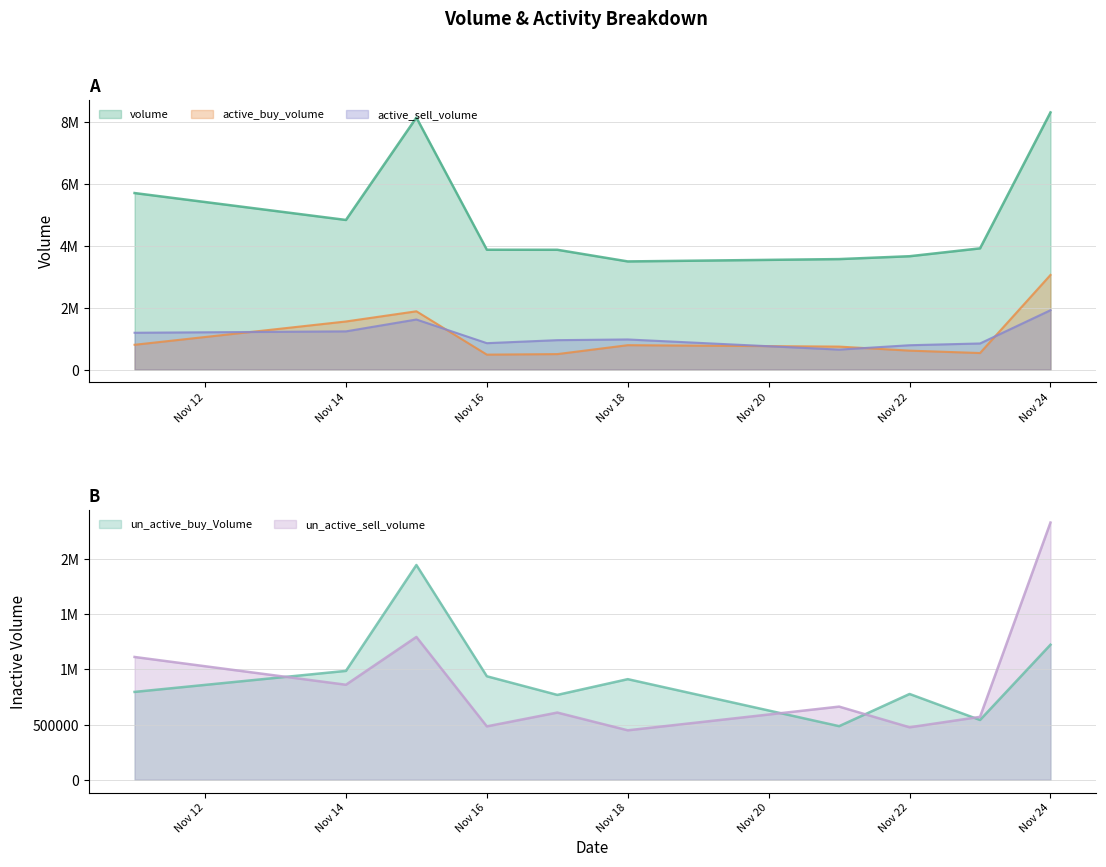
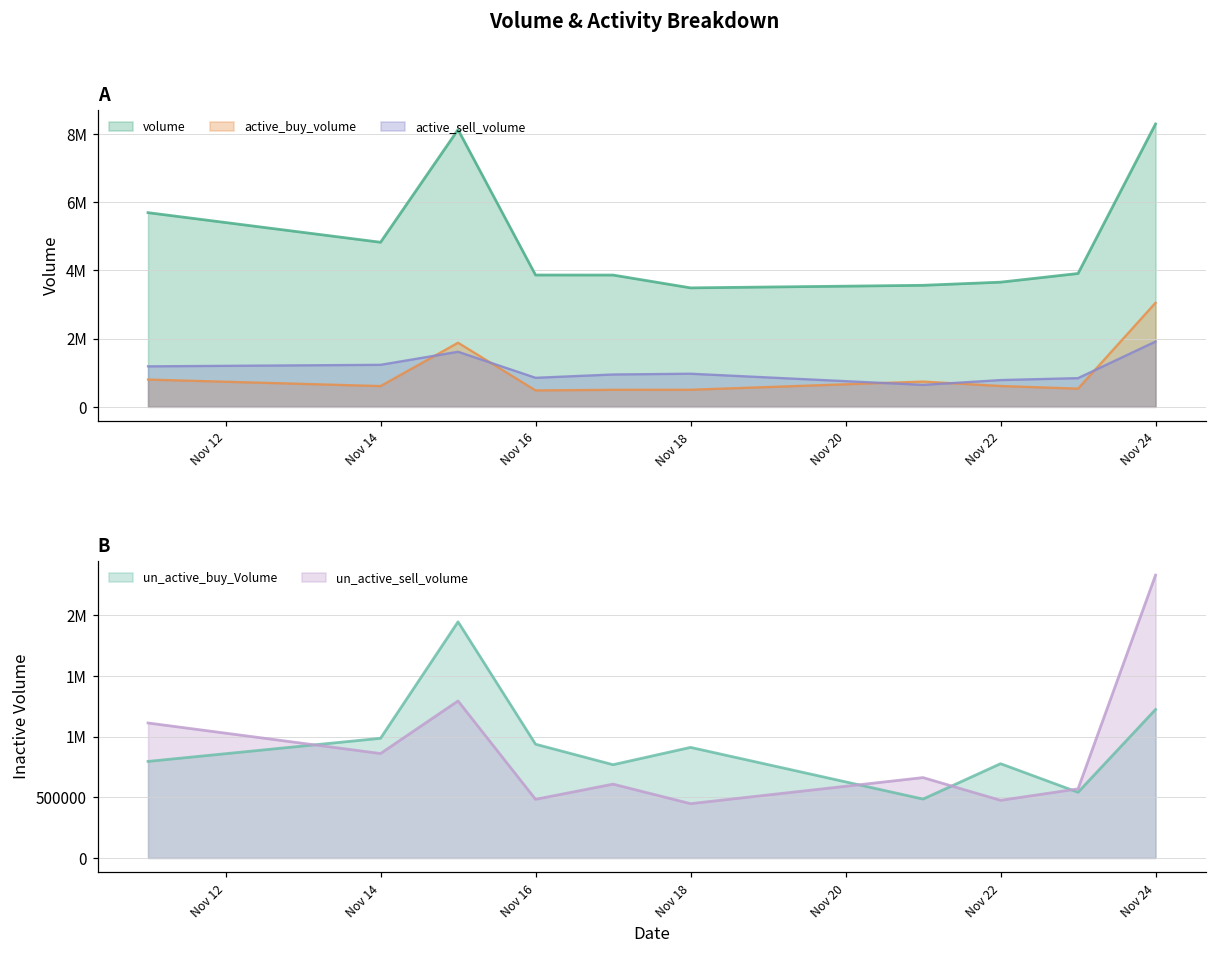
A, active_buy_volume, Nov 14: 1600000 -> 600000
A, active_buy_volume, Nov 18: 800000 -> 500000
